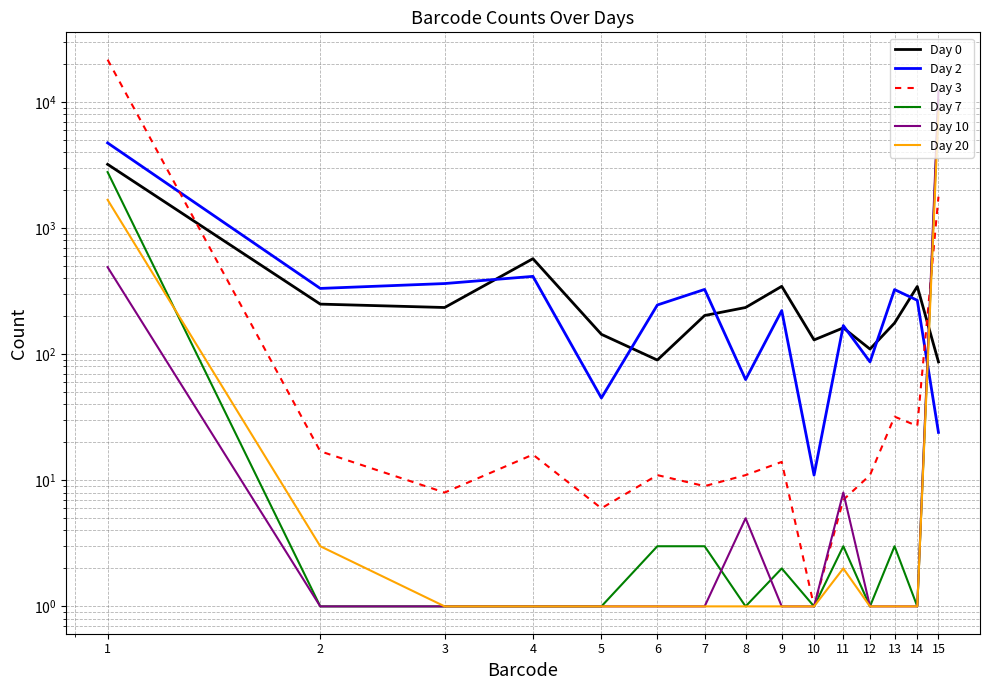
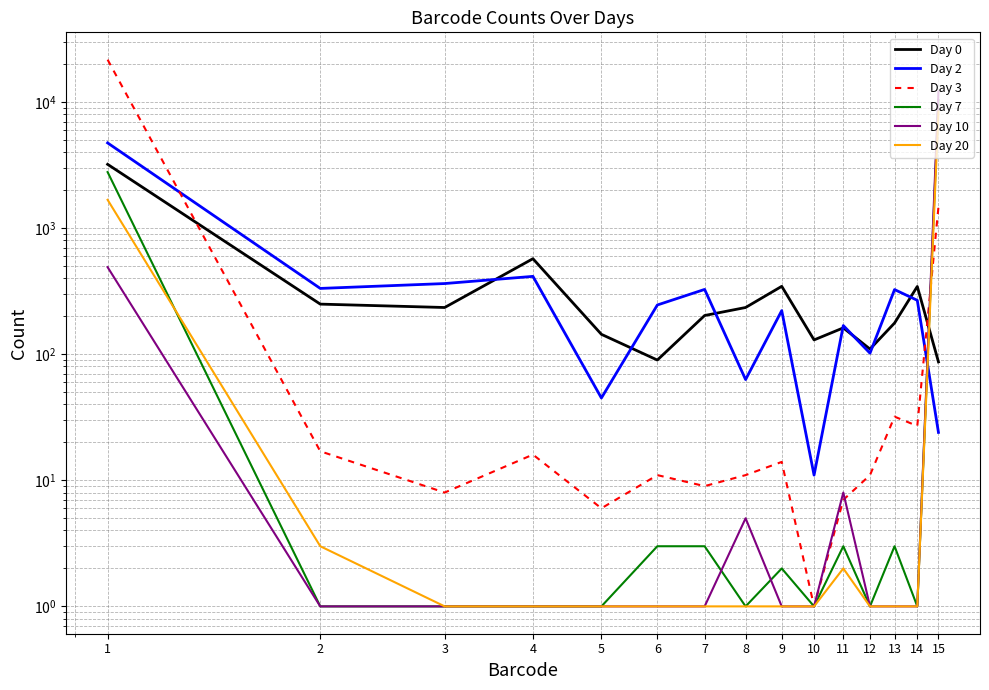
Day 2, 12: 90 -> 100
Day 3, 15: 1800 -> 1500
